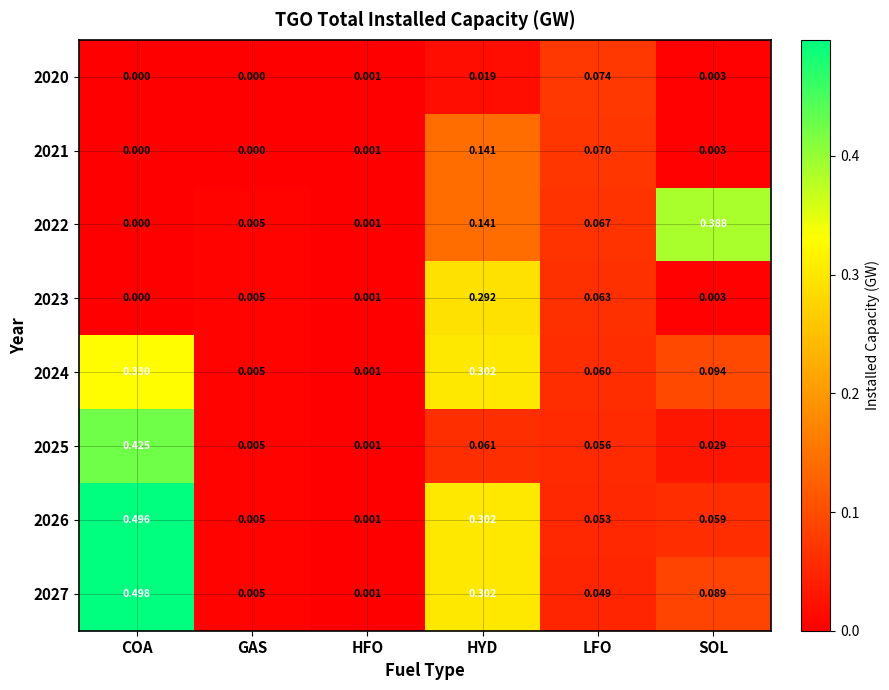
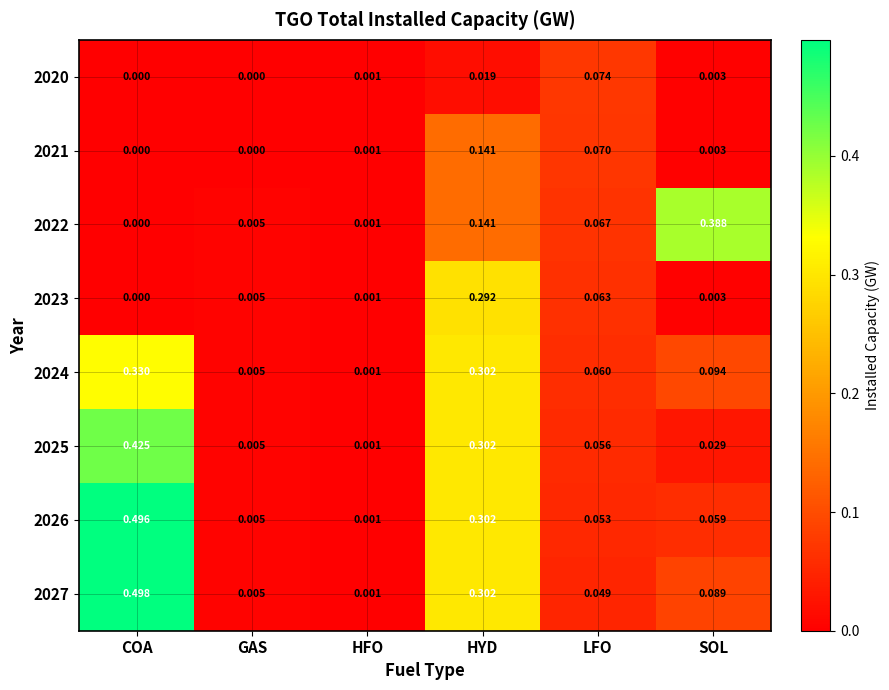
2025, HYD: 0.061 -> 0.302
